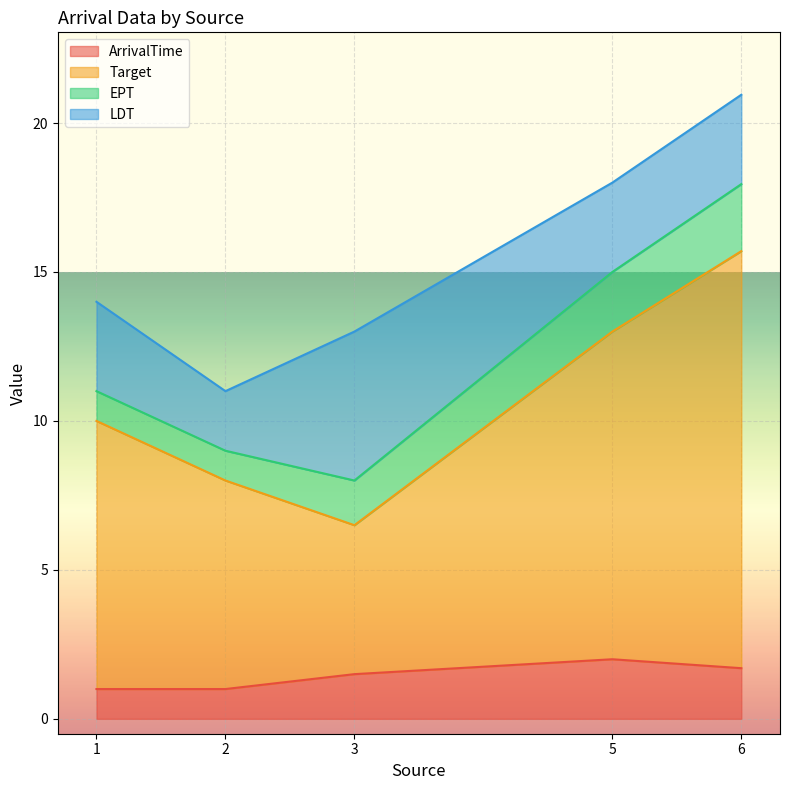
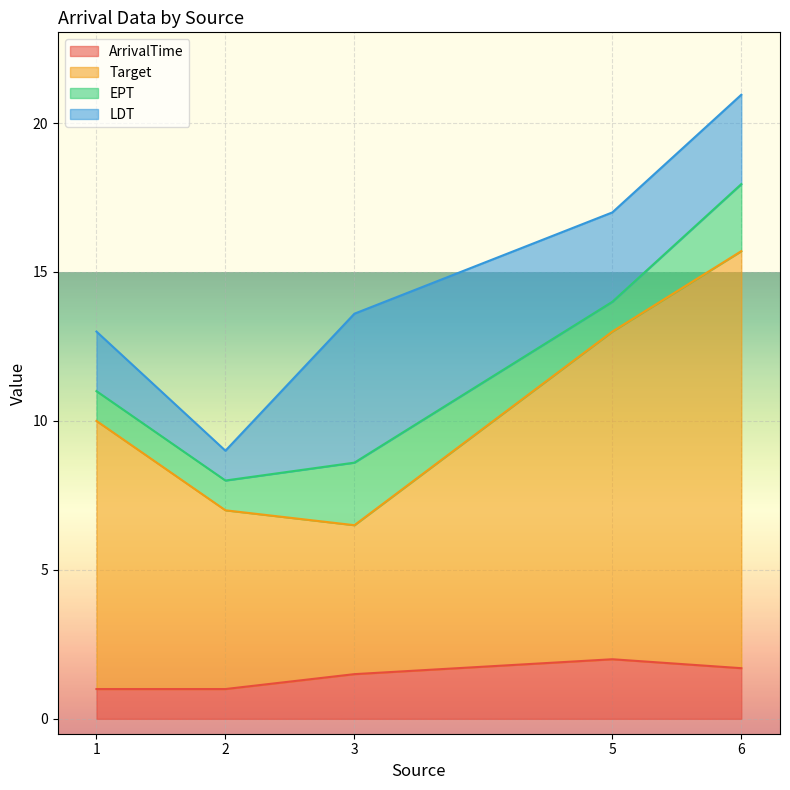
LDT, 1: 3 -> 2
Target, 2: 7 -> 6
LDT, 2: 2 -> 1
EPT, 3: 1.5 -> 2.1
EPT, 5: 2 -> 1
